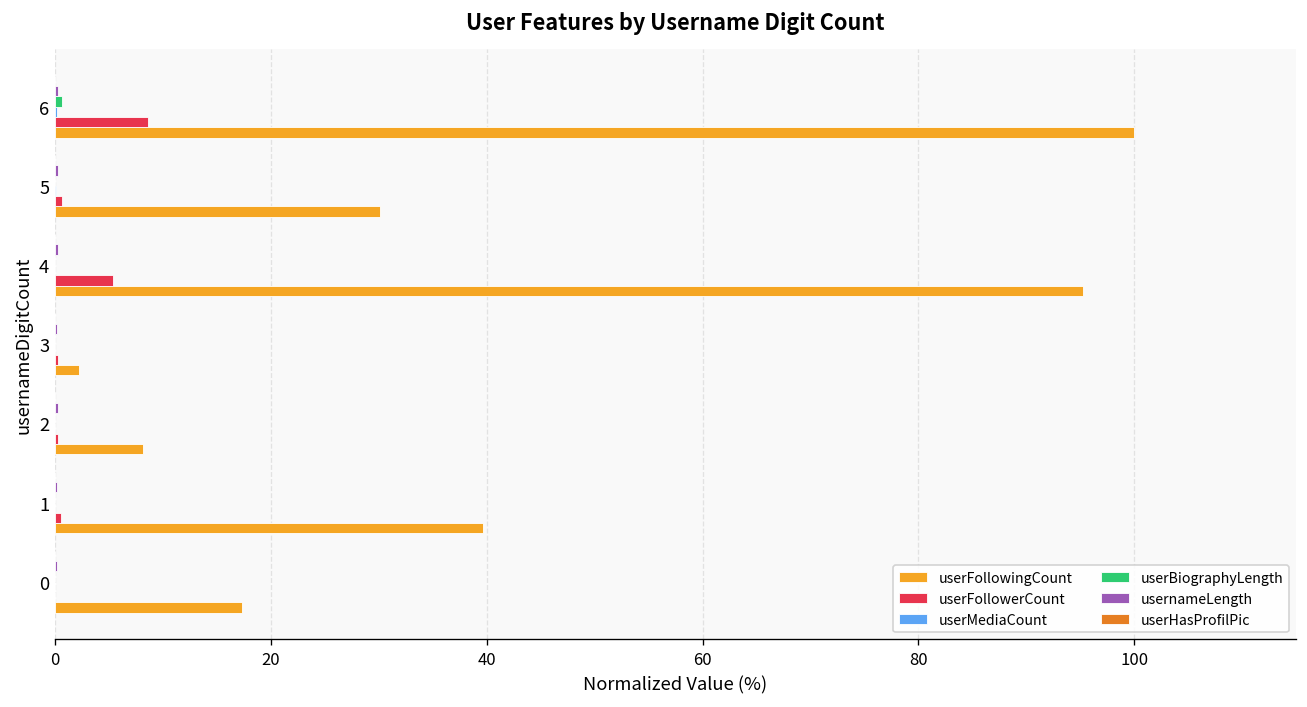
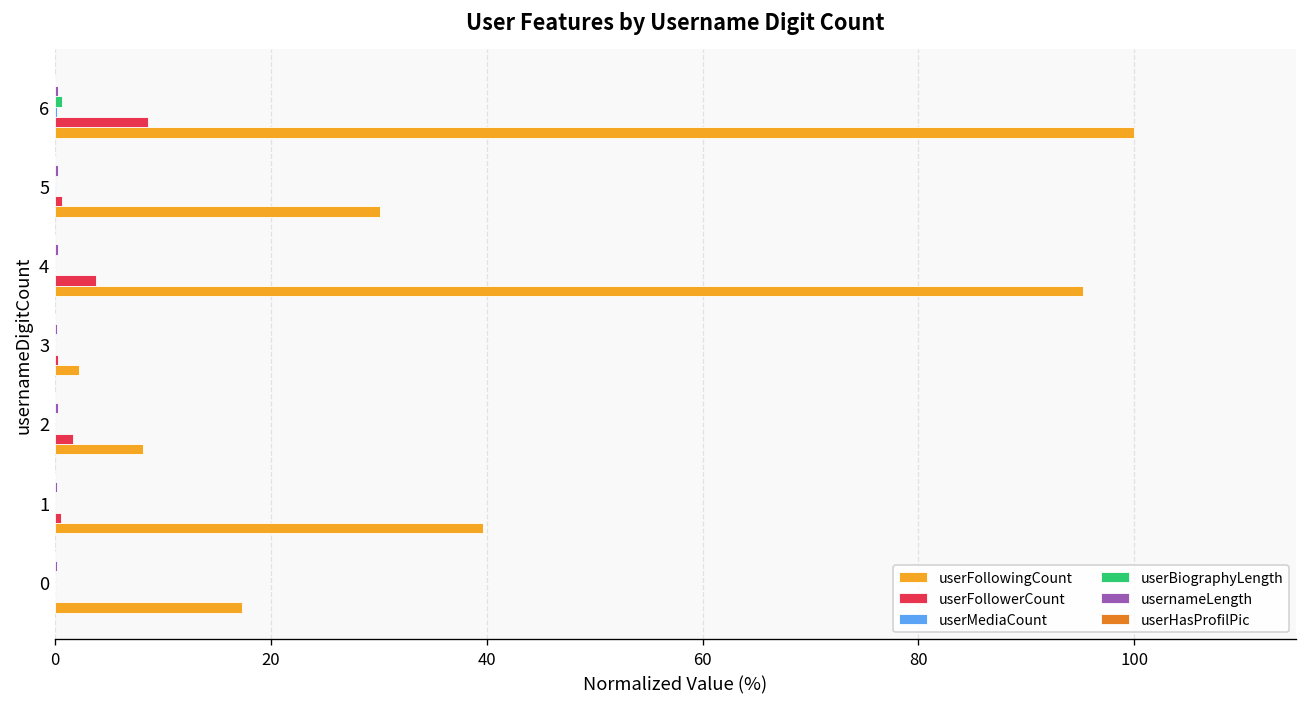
userFollowerCount, 4: 5 -> 4
userFollowerCount, 2: 0 -> 2
